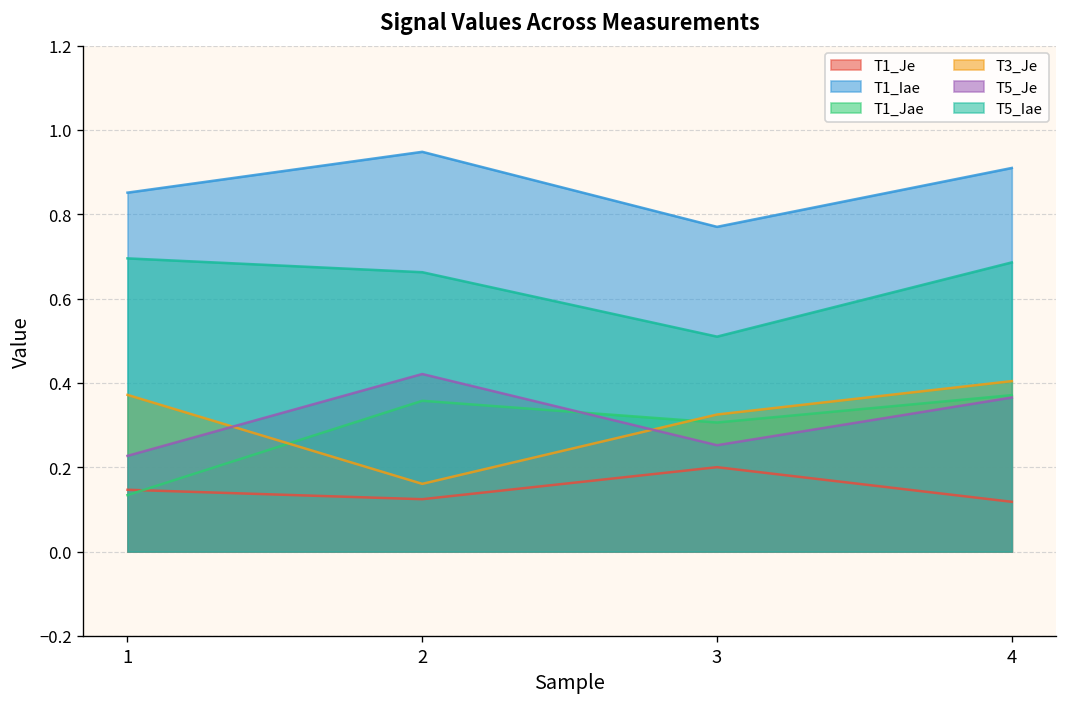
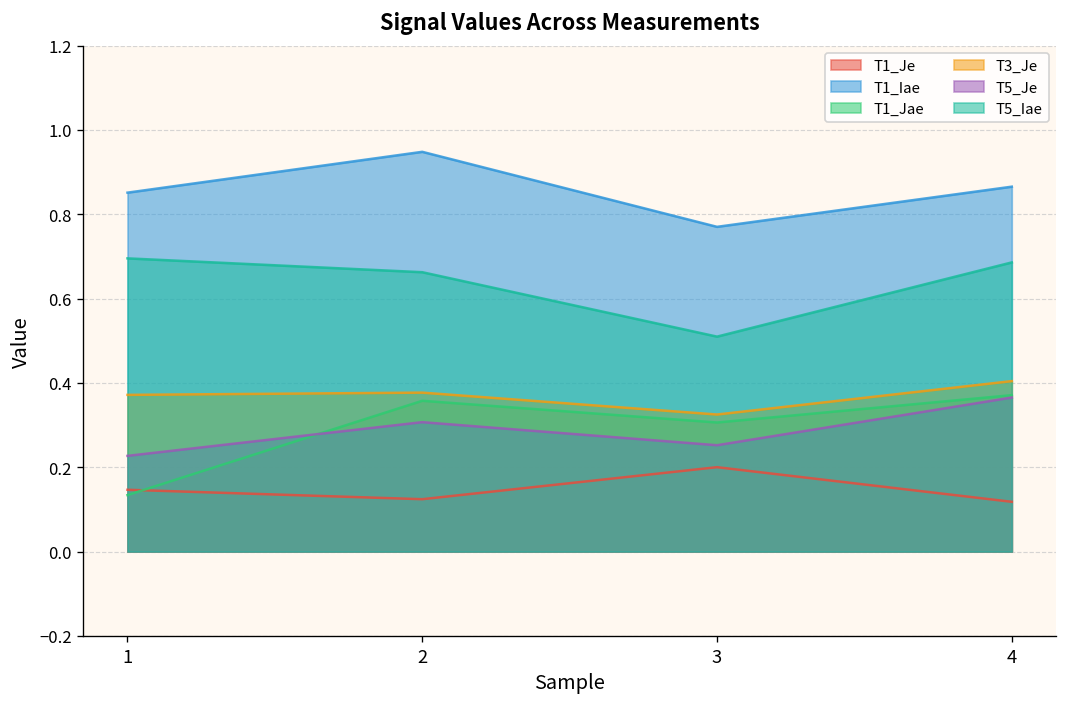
T3_Je, 2: 0.16 -> 0.38
T5_Je, 2: 0.42 -> 0.31
T1_Iae, 4: 0.91 -> 0.87
